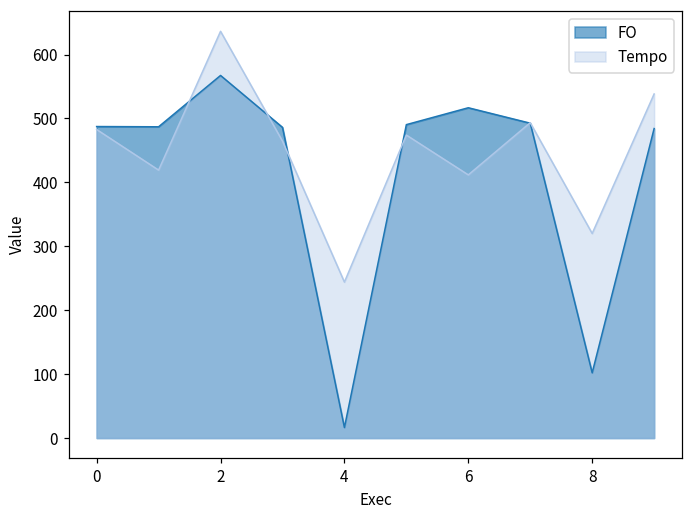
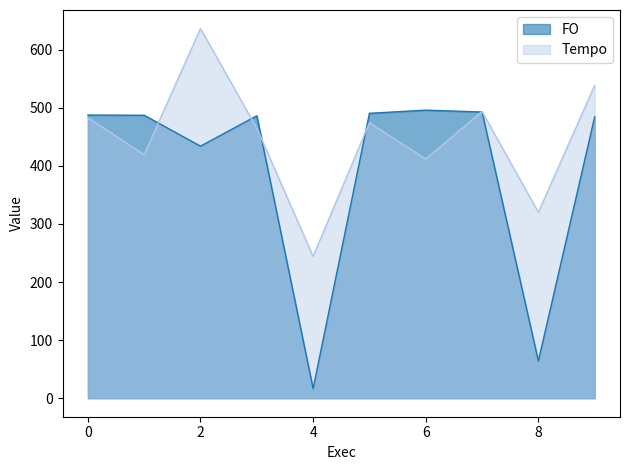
FO, 2: 570 -> 430
FO, 6: 520 -> 500
FO, 8: 100 -> 60
